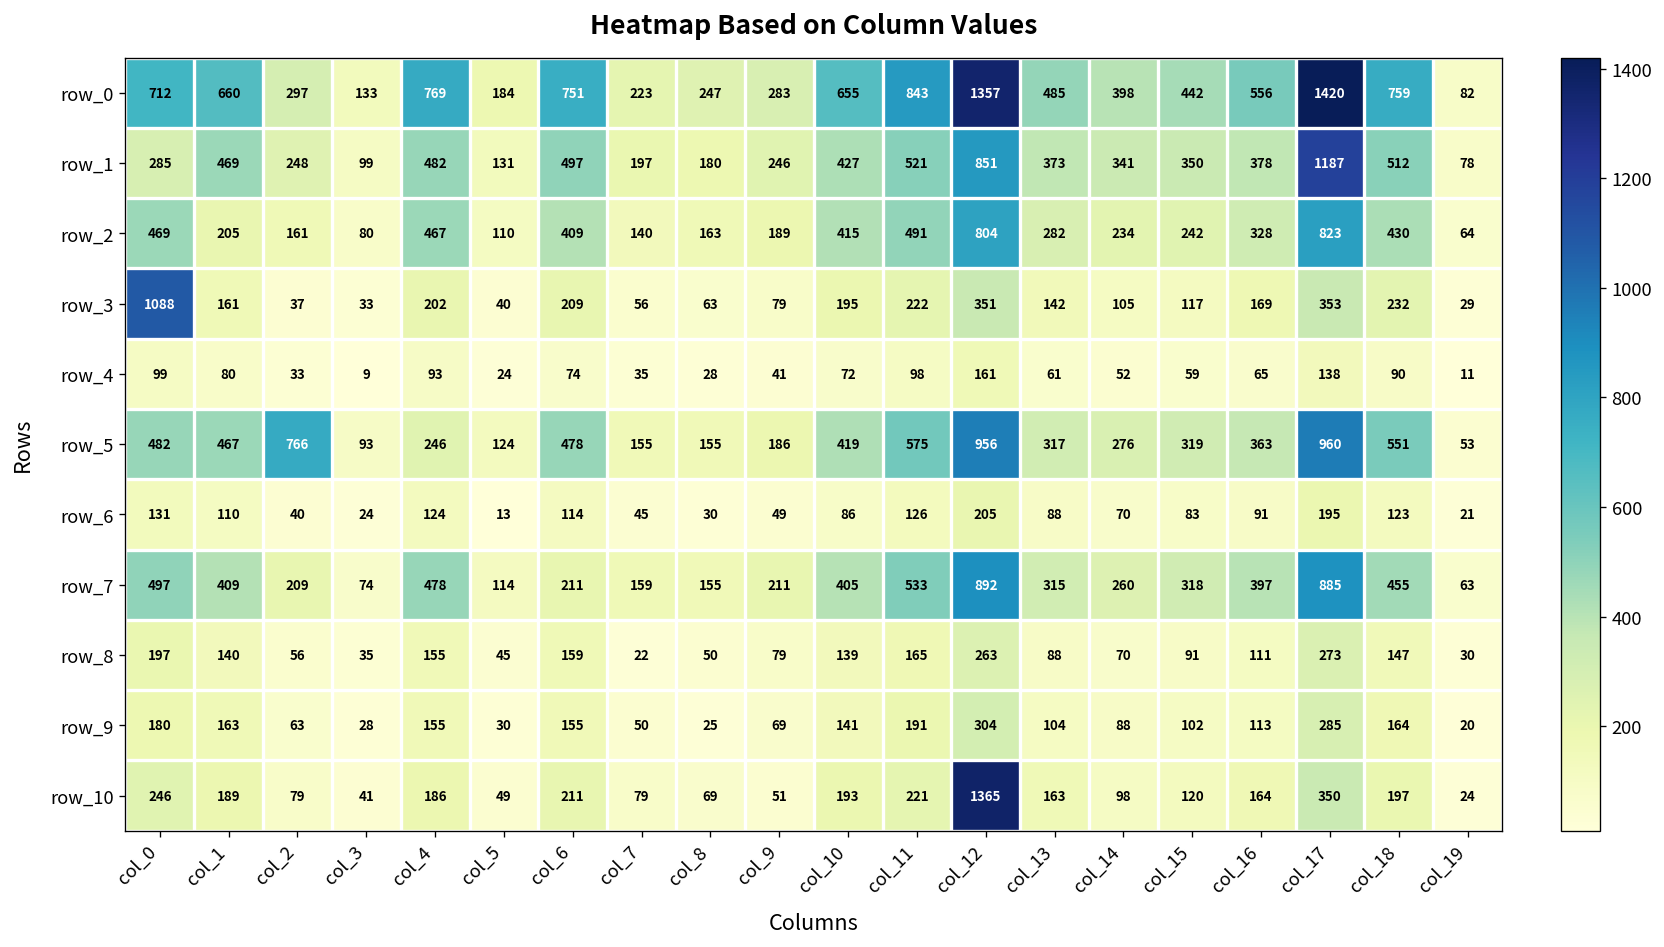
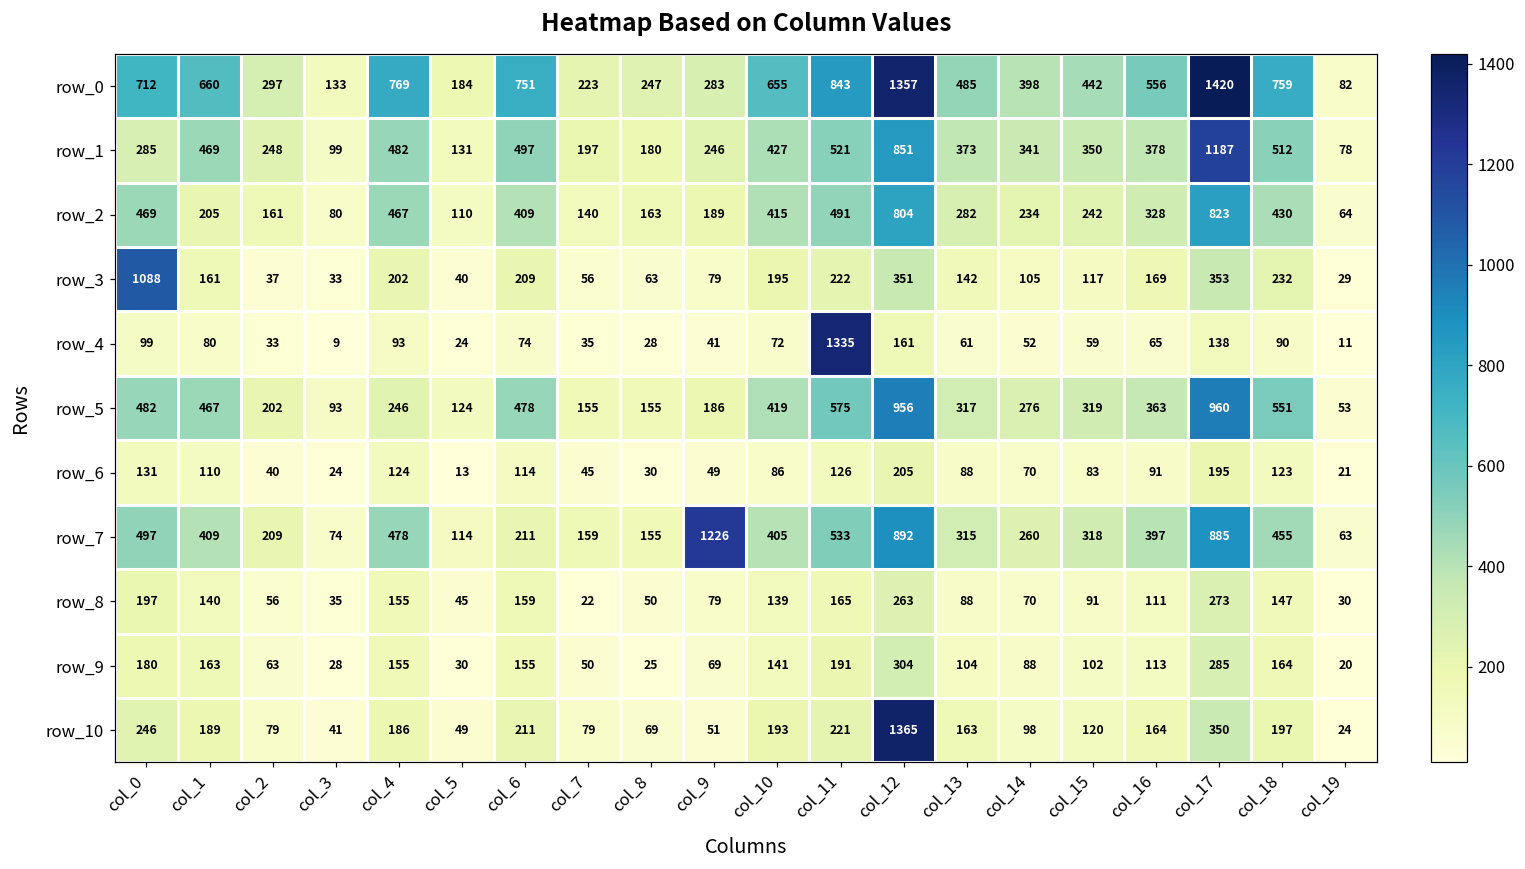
row_4, col_11: 98 -> 1335
row_5, col_2: 766 -> 202
row_7, col_9: 211 -> 1226
